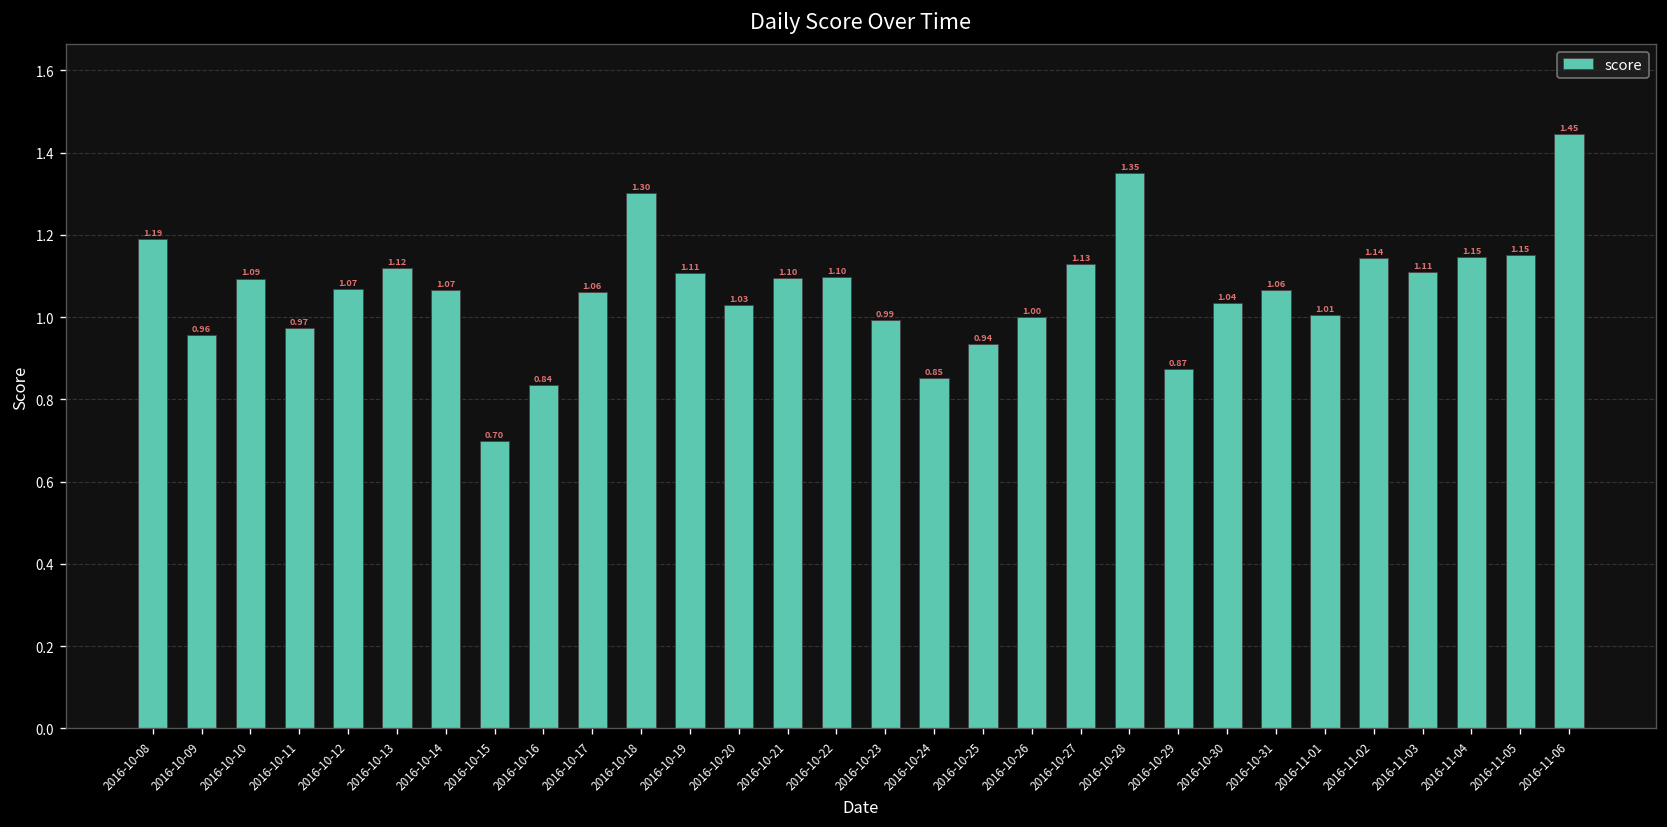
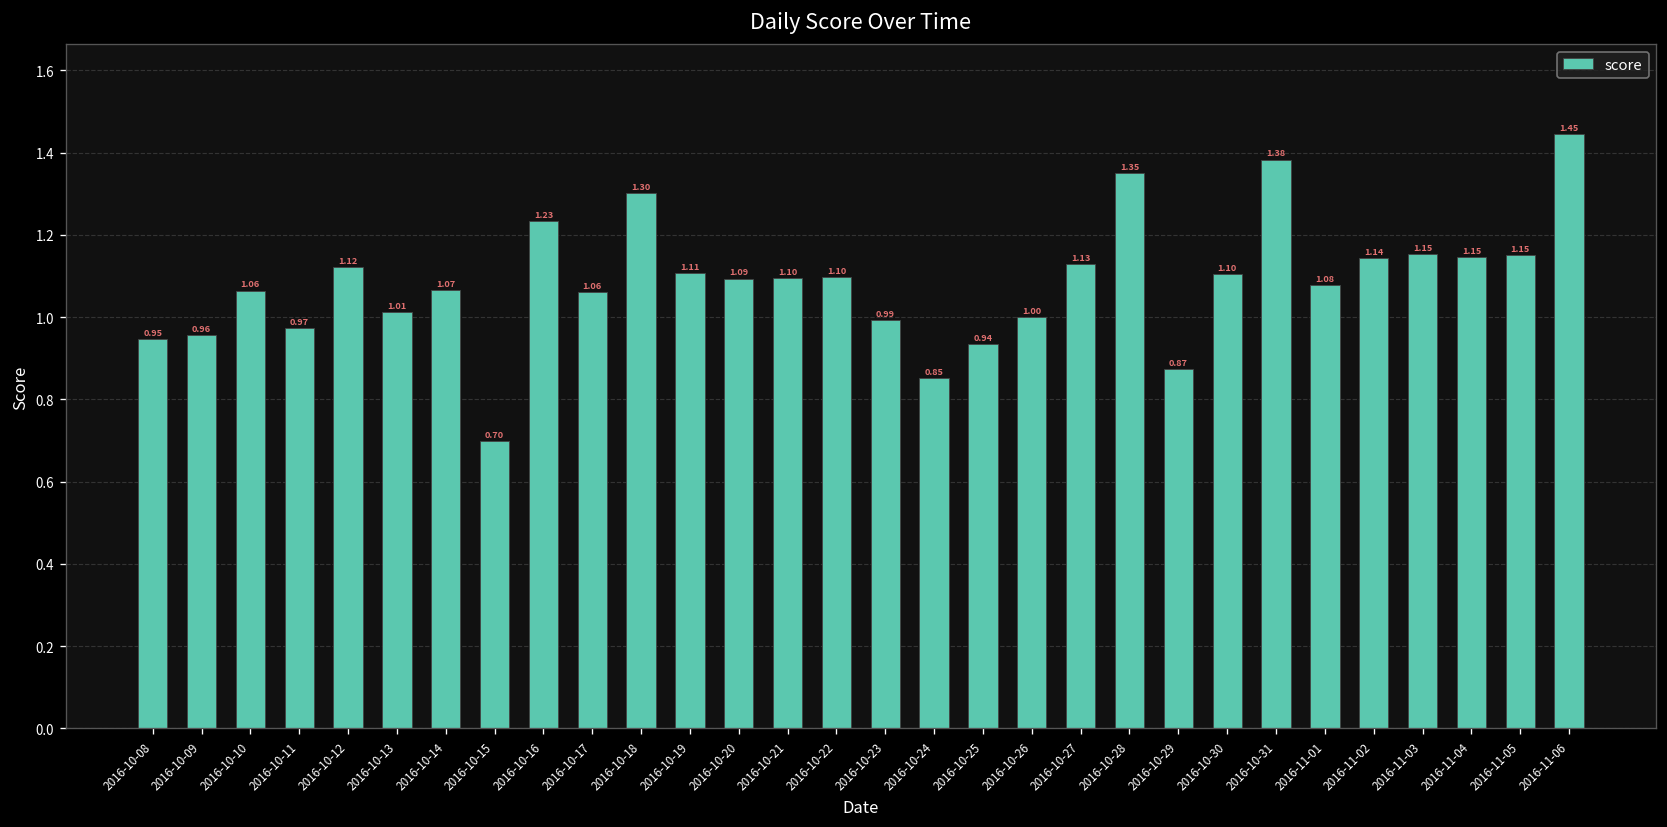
2016-10-08: 1.19 -> 0.95
2016-10-10: 1.09 -> 1.06
2016-10-12: 1.07 -> 1.12
2016-10-13: 1.12 -> 1.01
2016-10-16: 0.84 -> 1.23
2016-10-20: 1.03 -> 1.09
2016-10-30: 1.04 -> 1.10
2016-10-31: 1.06 -> 1.38
2016-11-01: 1.01 -> 1.08
2016-11-03: 1.11 -> 1.15
